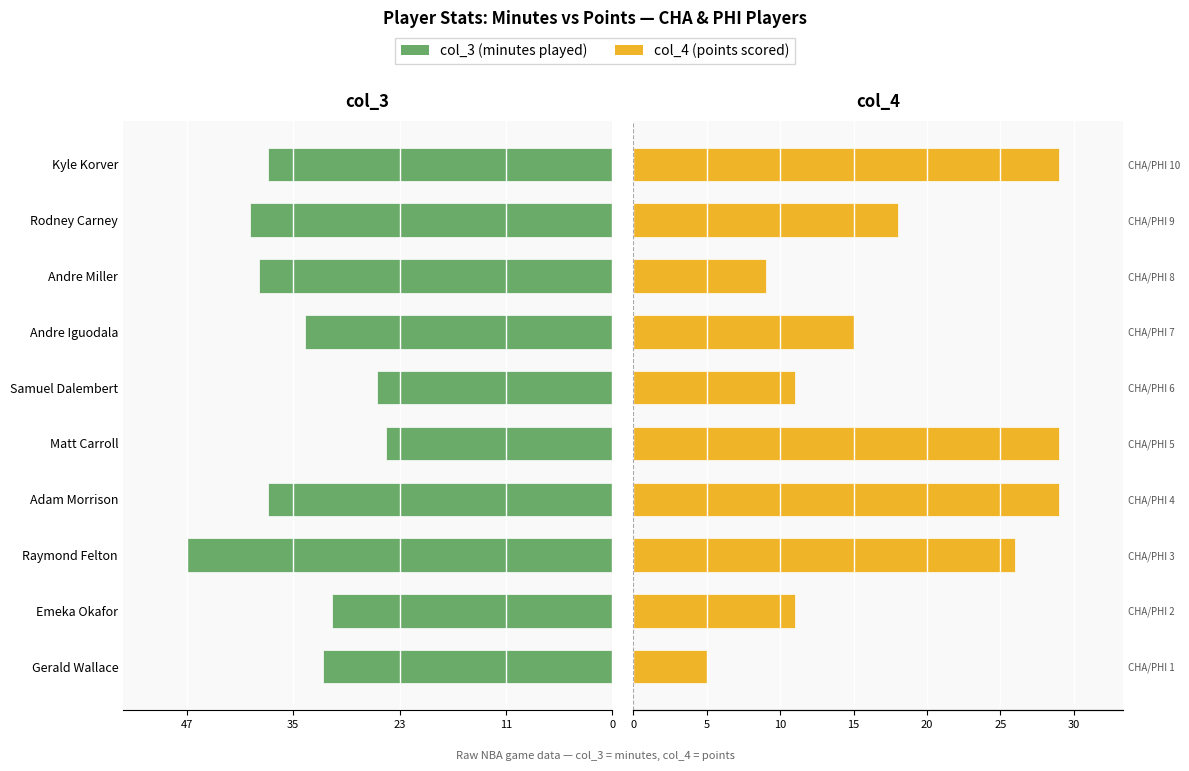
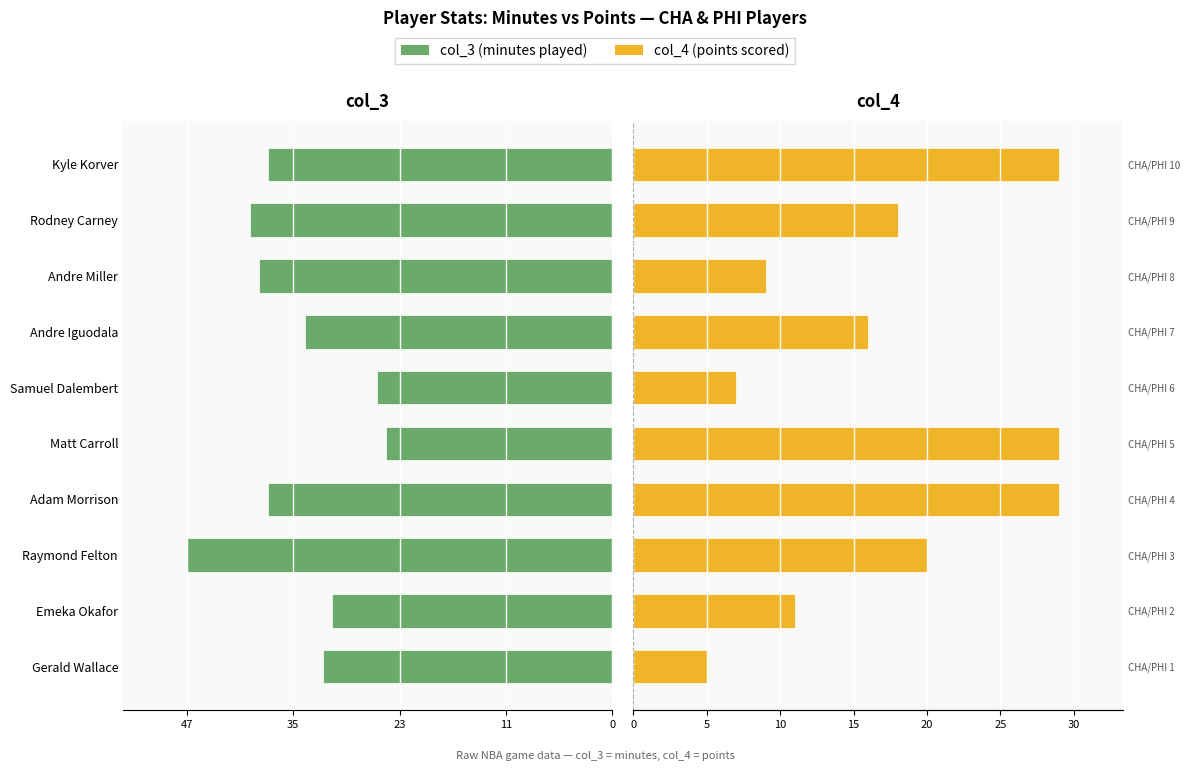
col_4, CHA/PHI 7: 15 -> 16
col_4, CHA/PHI 6: 11 -> 7
col_4, CHA/PHI 3: 26 -> 20
